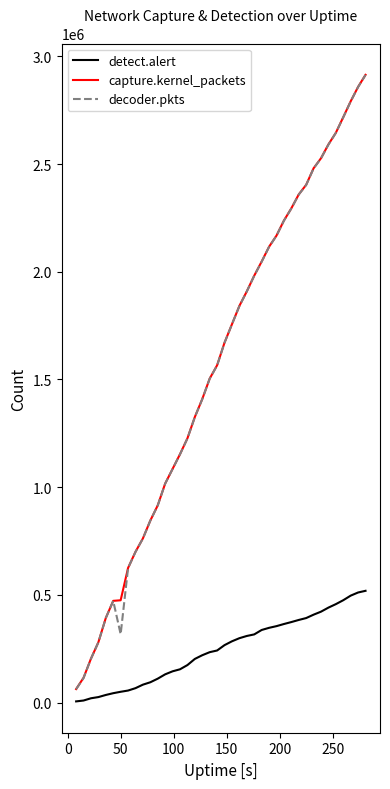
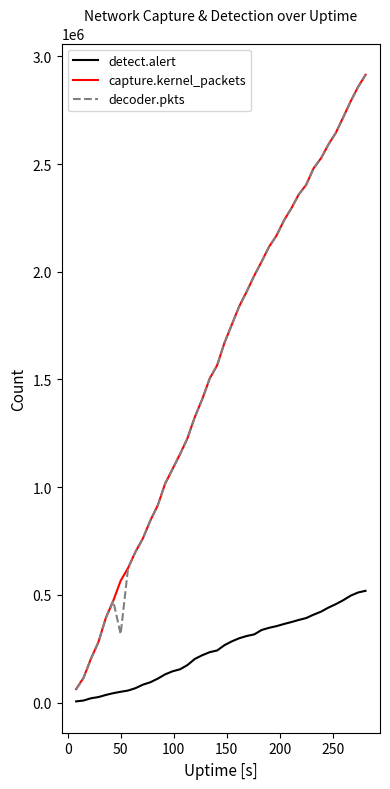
capture.kernel_packets, 50: 470000 -> 570000
